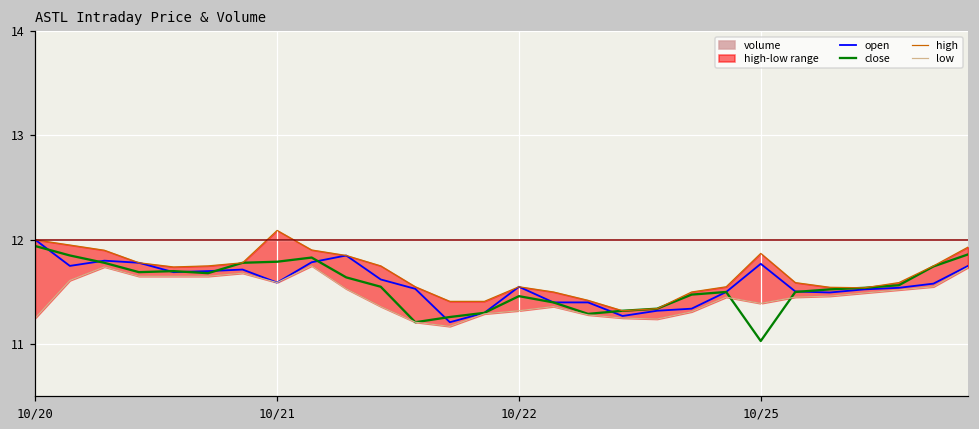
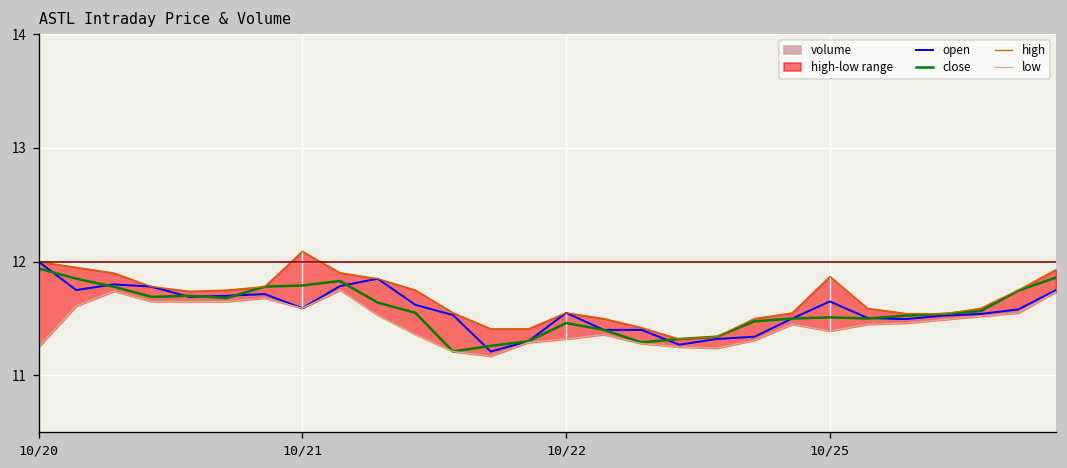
open, 10/25: 11.8 -> 11.7
close, 10/25: 11.0 -> 11.5
